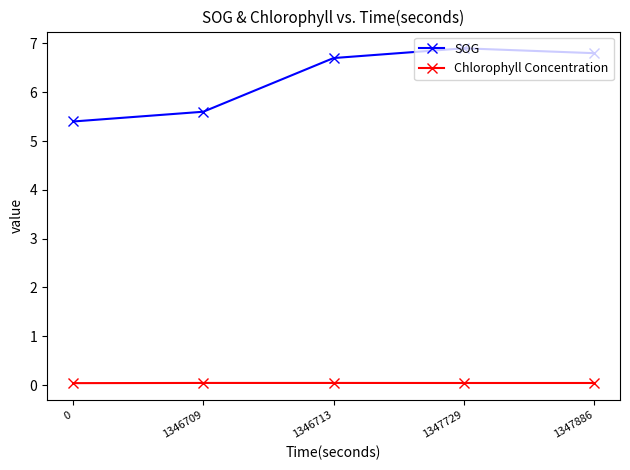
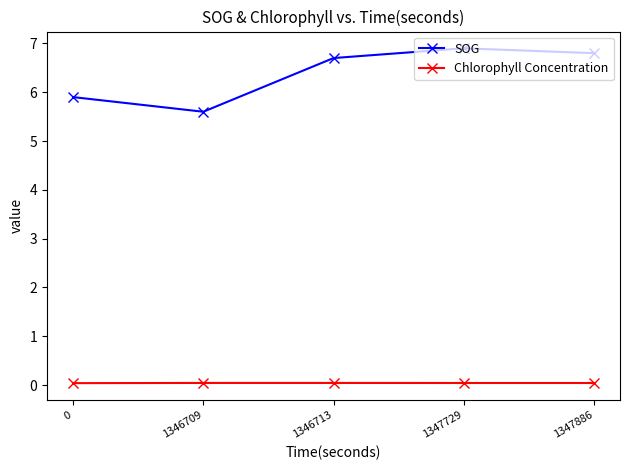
SOG, 0: 5.4 -> 5.9
